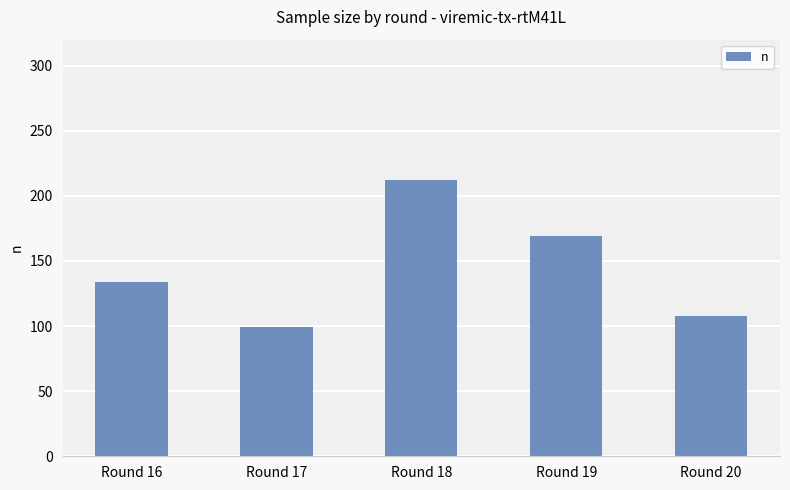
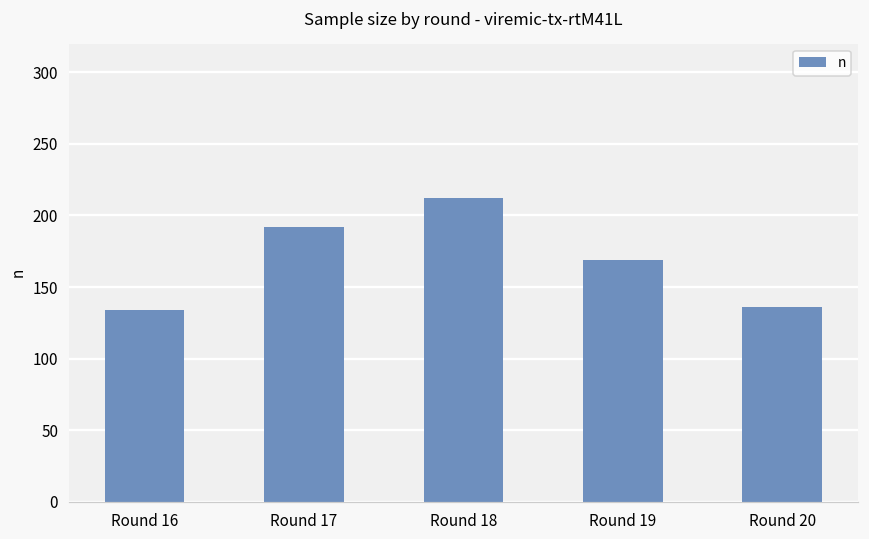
Round 17: 99 -> 192
Round 20: 108 -> 136
